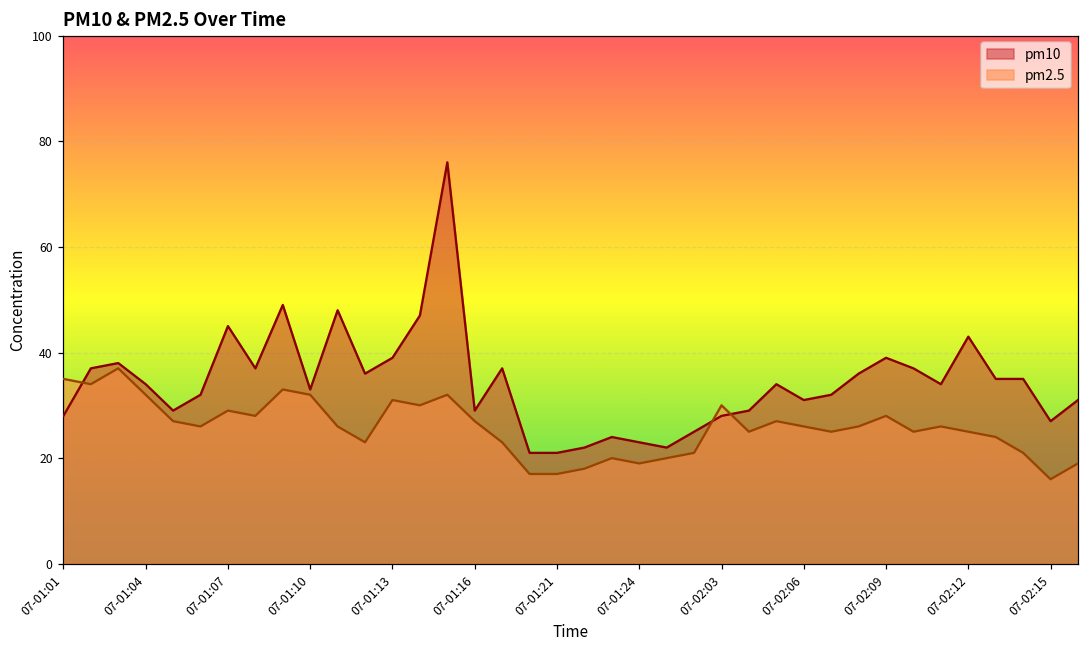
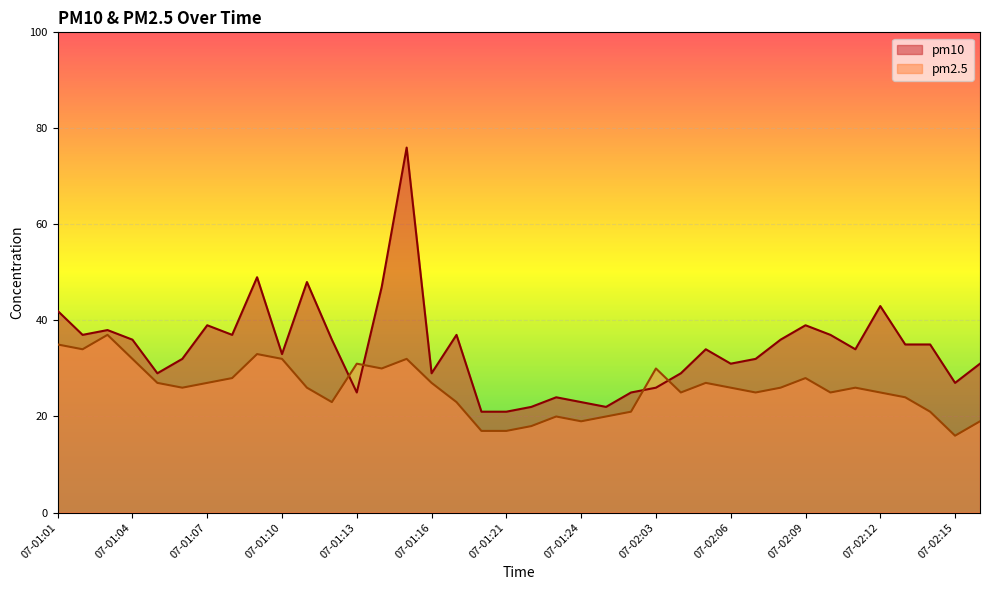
pm10, 07-01:01: 28 -> 42
pm10, 07-01:04: 34 -> 36
pm10, 07-01:07: 45 -> 39
pm2.5, 07-01:07: 29 -> 27
pm10, 07-01:13: 39 -> 25
pm10, 07-02:03: 28 -> 26
